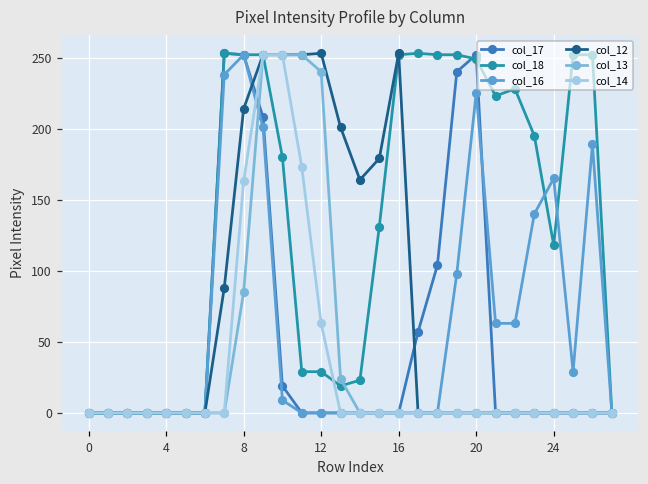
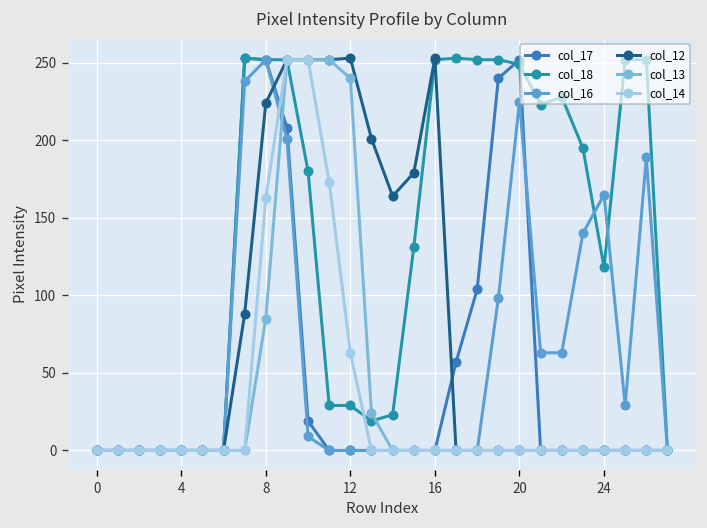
col_12, 8: 214 -> 224
